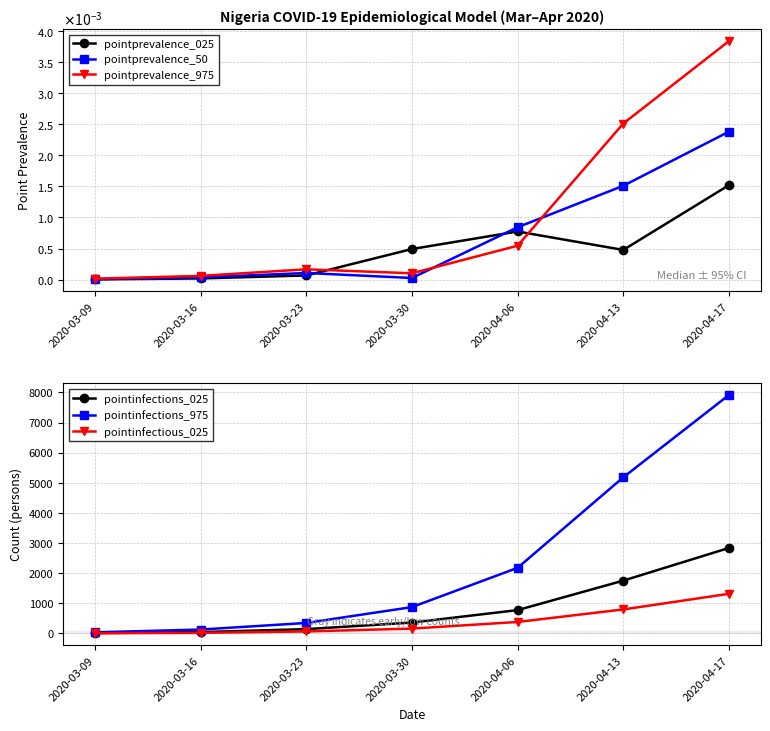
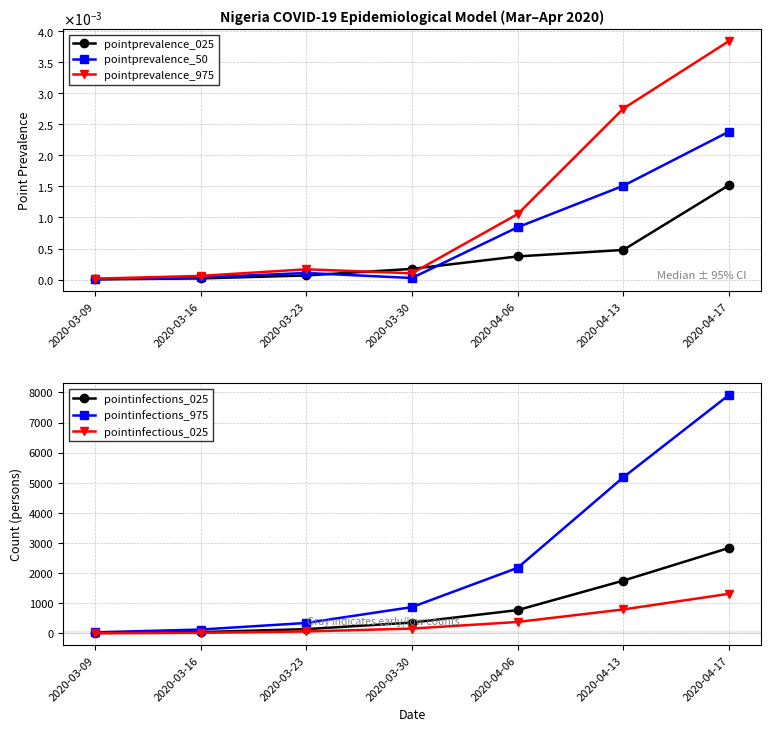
Nigeria COVID-19 Epidemiological Model (Mar–Apr 2020), pointprevalence_025, 2020-03-30: 0.0005 -> 0.0002
Nigeria COVID-19 Epidemiological Model (Mar–Apr 2020), pointprevalence_025, 2020-04-06: 0.0008 -> 0.0004
Nigeria COVID-19 Epidemiological Model (Mar–Apr 2020), pointprevalence_975, 2020-04-06: 0.0005 -> 0.0011
Nigeria COVID-19 Epidemiological Model (Mar–Apr 2020), pointprevalence_975, 2020-04-13: 0.0025 -> 0.0028
